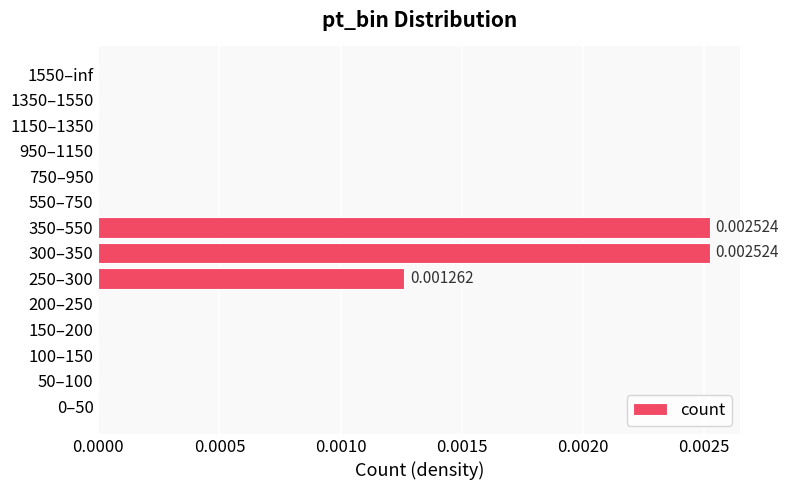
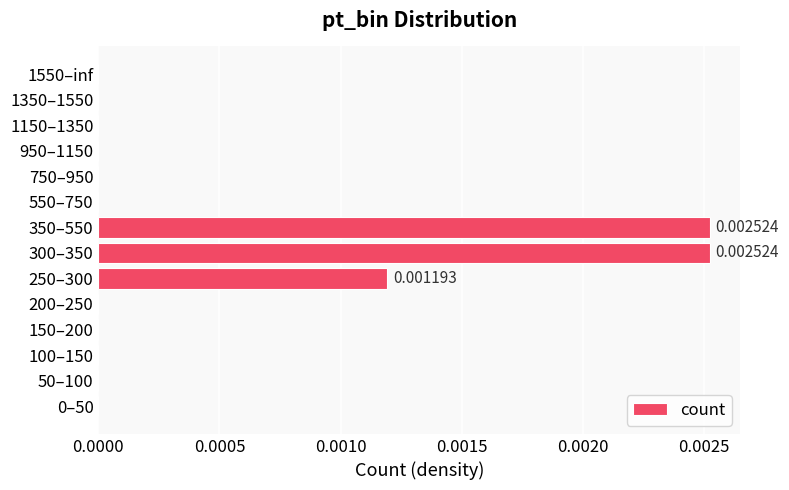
250–300: 0.001262 -> 0.001193
